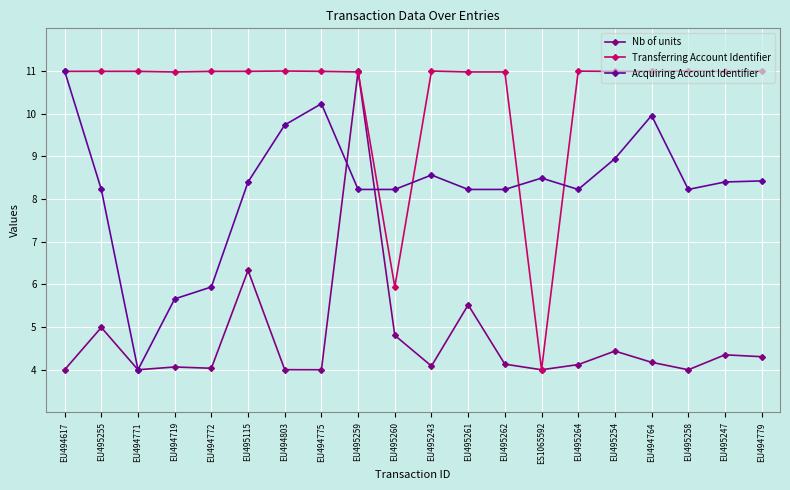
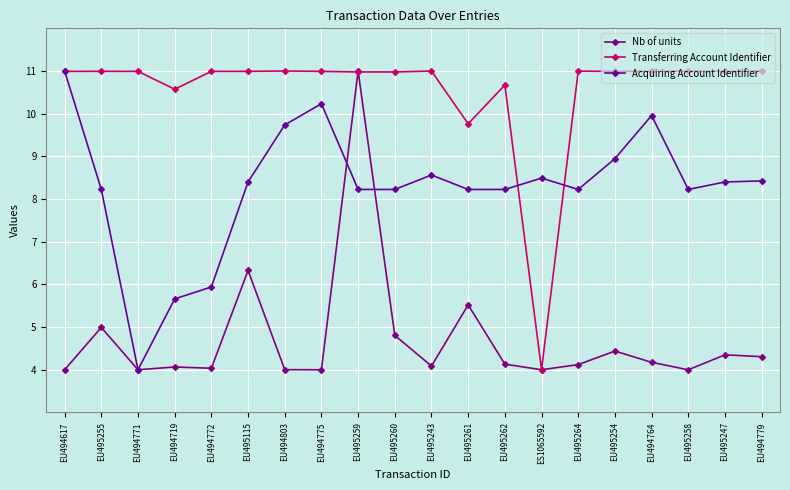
Transferring Account Identifier, EU494719: 11.0 -> 10.6
Transferring Account Identifier, EU495260: 5.9 -> 11.0
Transferring Account Identifier, EU495261: 11.0 -> 9.8
Transferring Account Identifier, EU495262: 11.0 -> 10.7
